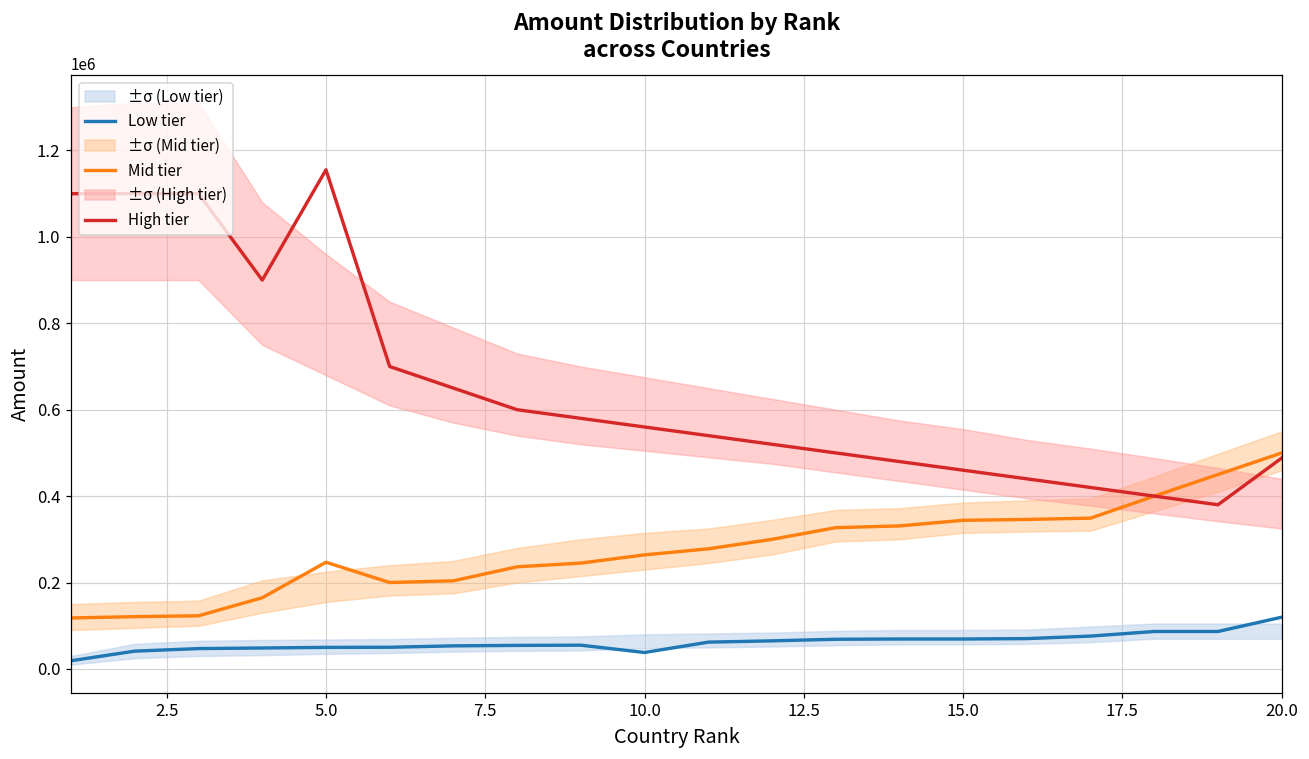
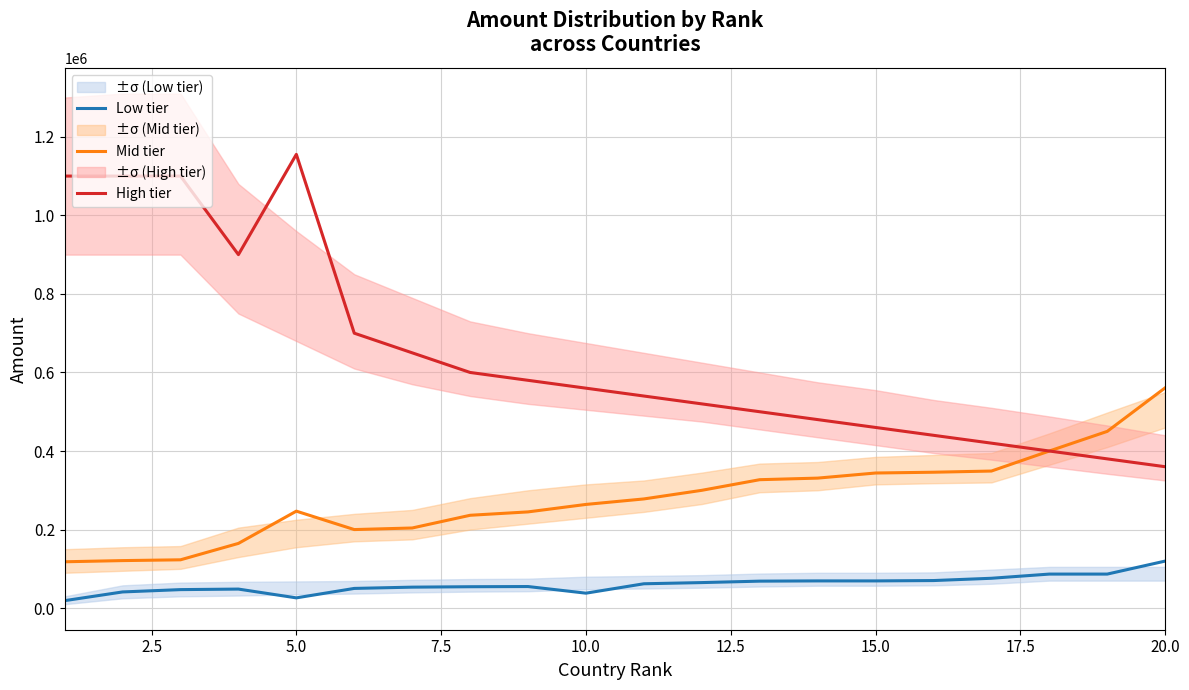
Low tier, 5.0: 50000 -> 30000
Mid tier, 20.0: 500000 -> 560000
High tier, 20.0: 490000 -> 360000
